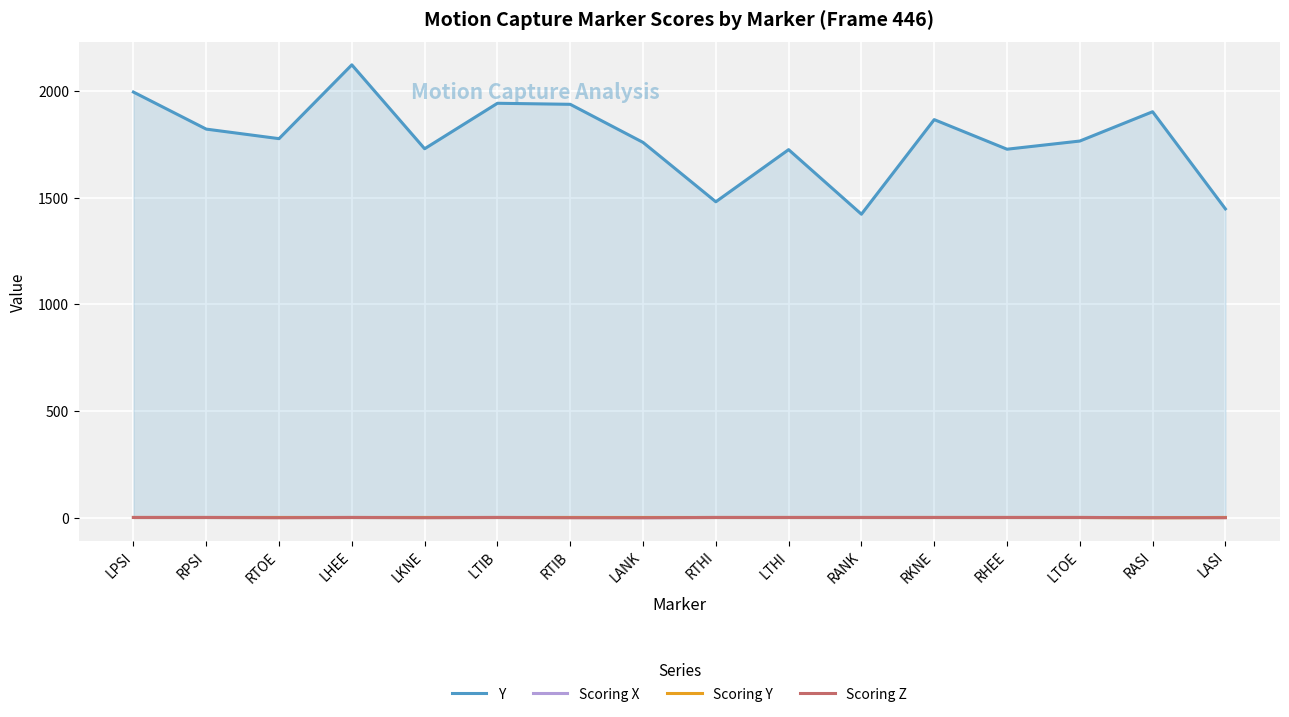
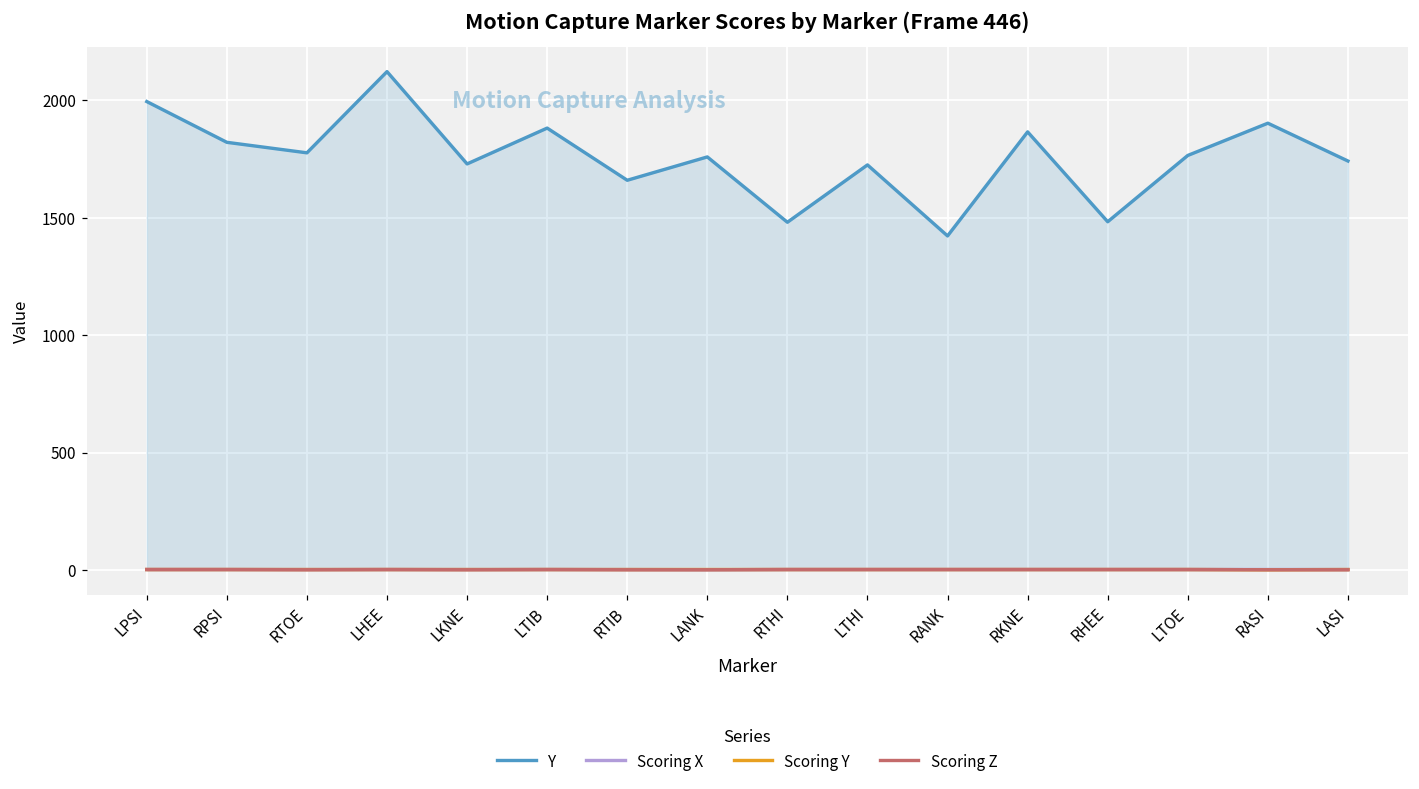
Y, LTIB: 1940 -> 1880
Y, RTIB: 1940 -> 1660
Y, RHEE: 1730 -> 1480
Y, LASI: 1450 -> 1740
